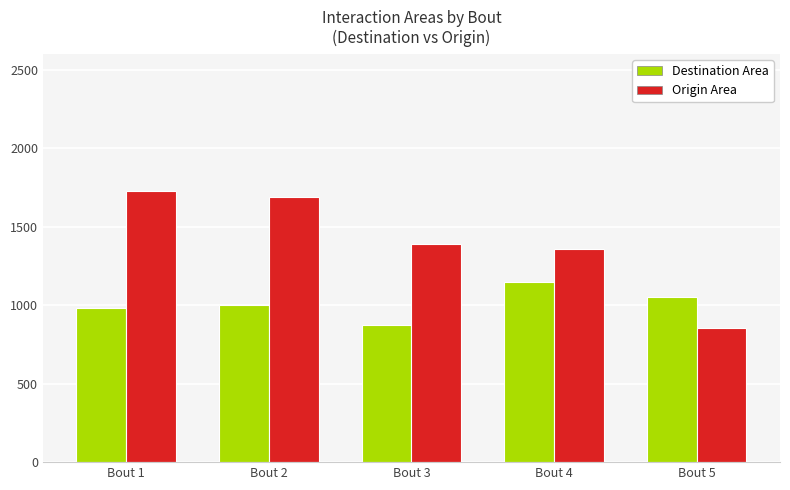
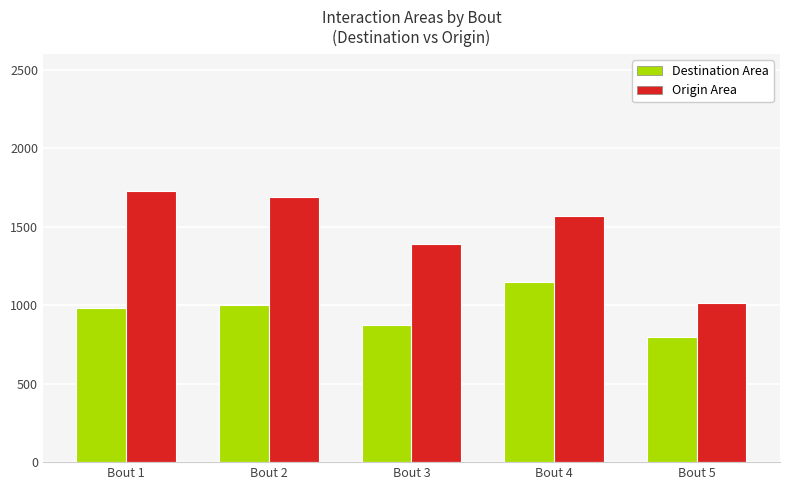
Origin Area, Bout 4: 1350 -> 1570
Destination Area, Bout 5: 1050 -> 800
Origin Area, Bout 5: 850 -> 1010
